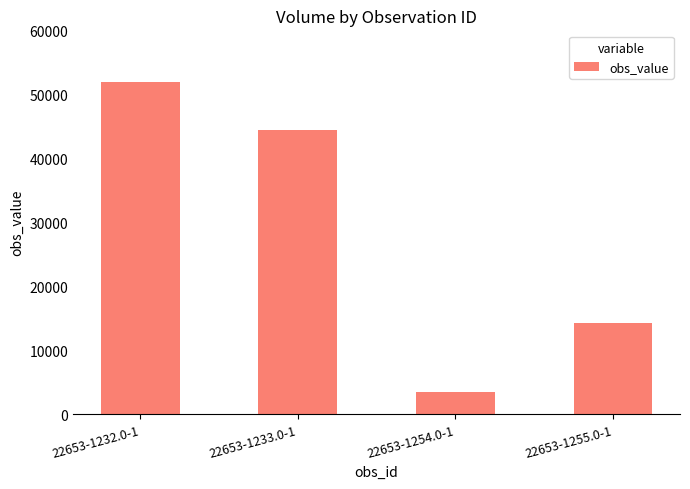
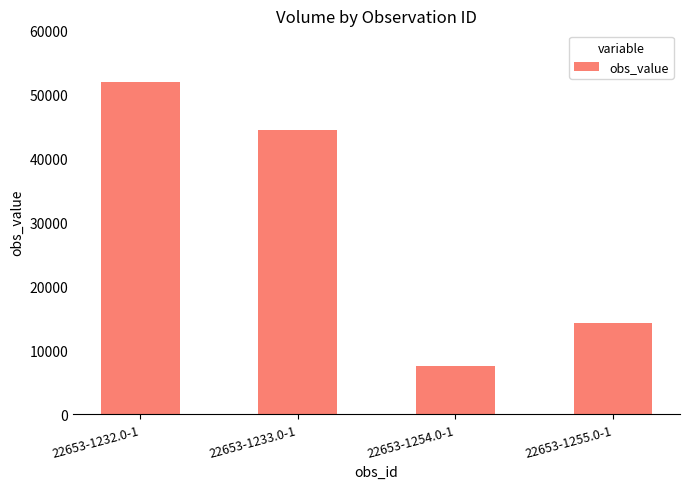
22653-1254.0-1: 3000 -> 8000
